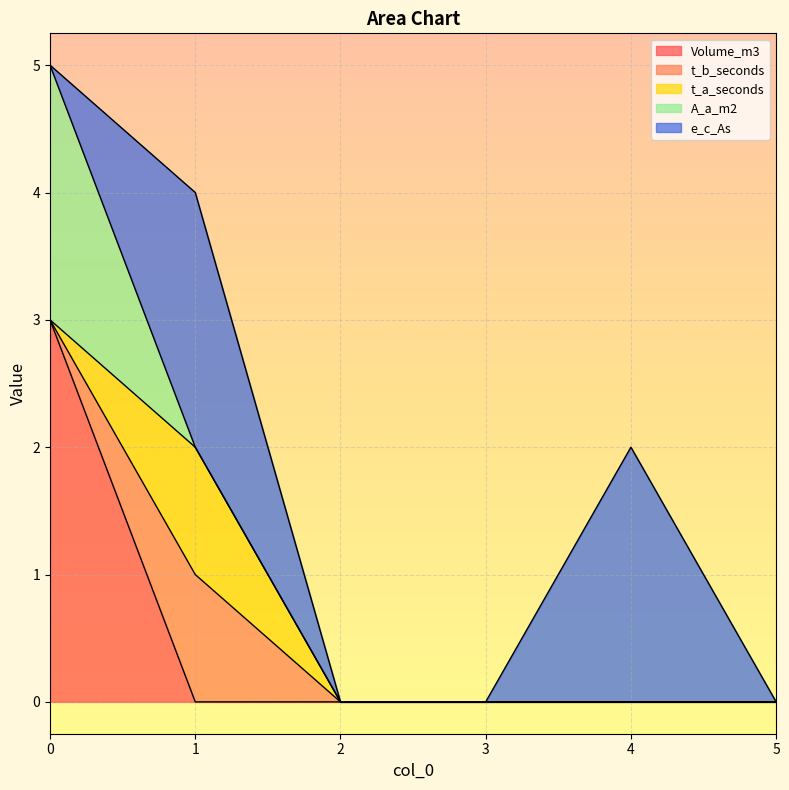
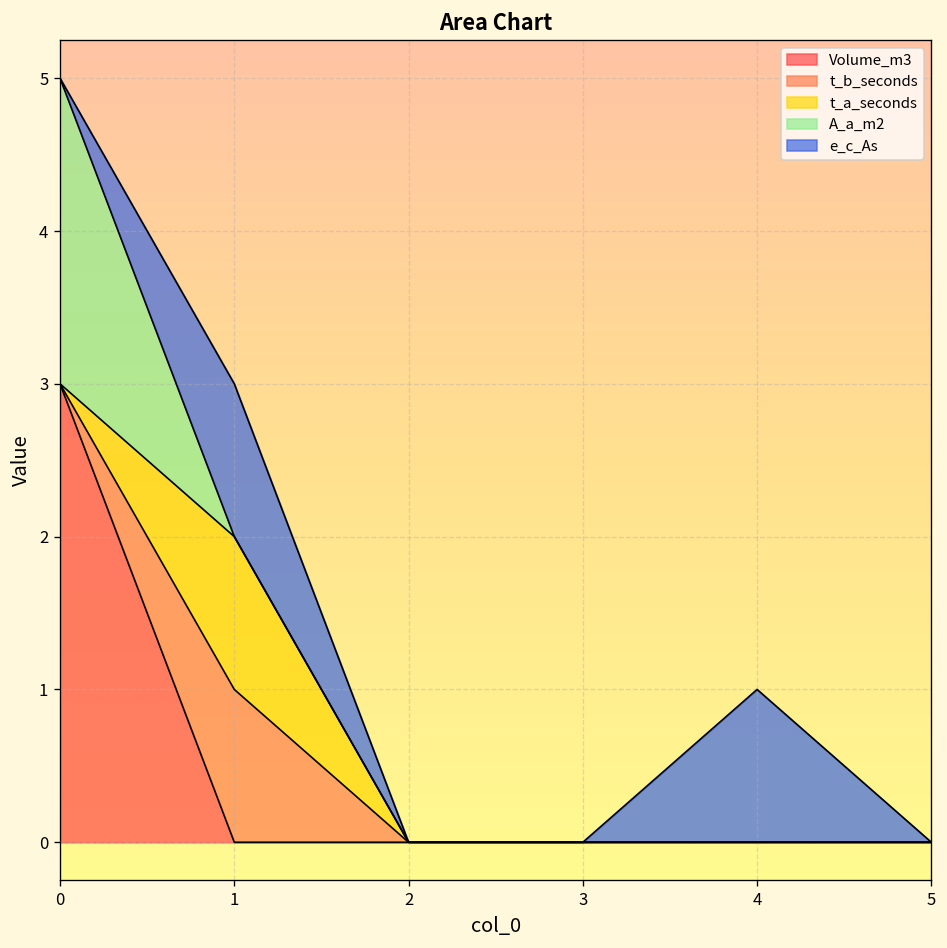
e_c_As, 1: 2 -> 1
e_c_As, 4: 2 -> 1
